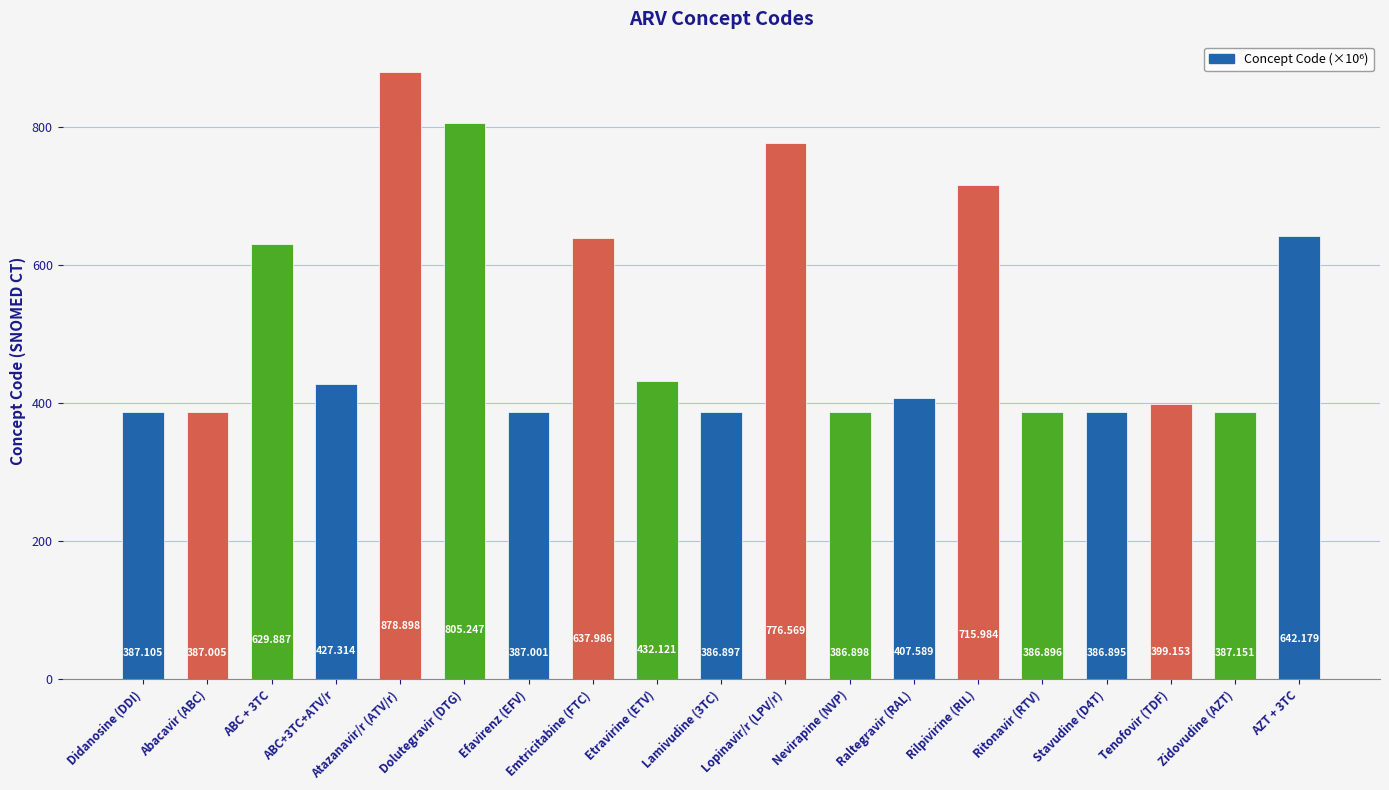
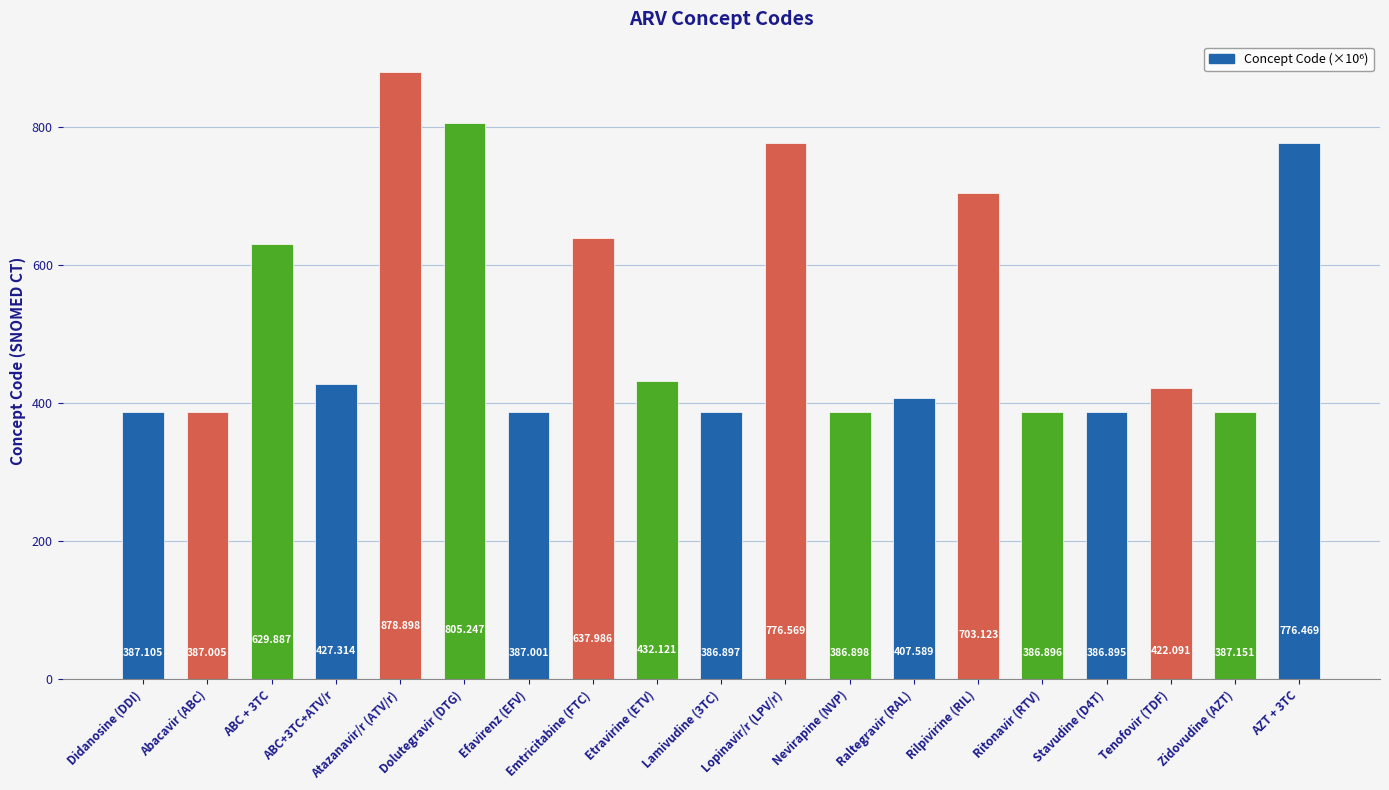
Rilpivirine (RIL): 715.984 -> 703.123
Tenofovir (TDF): 399.153 -> 422.091
AZT + 3TC: 642.179 -> 776.469
